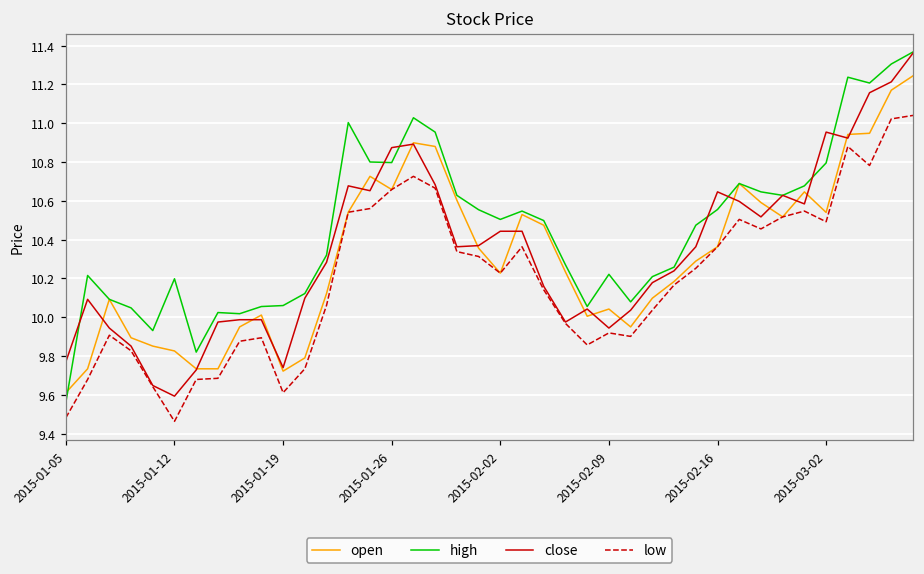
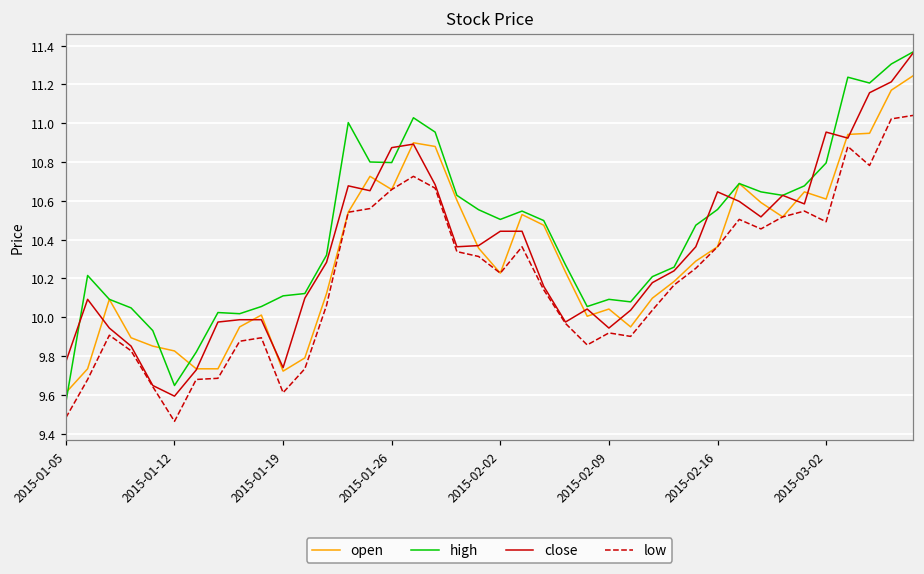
high, 2015-01-12: 10.20 -> 9.65
high, 2015-01-19: 10.06 -> 10.11
high, 2015-02-09: 10.22 -> 10.09
open, 2015-03-02: 10.54 -> 10.61
